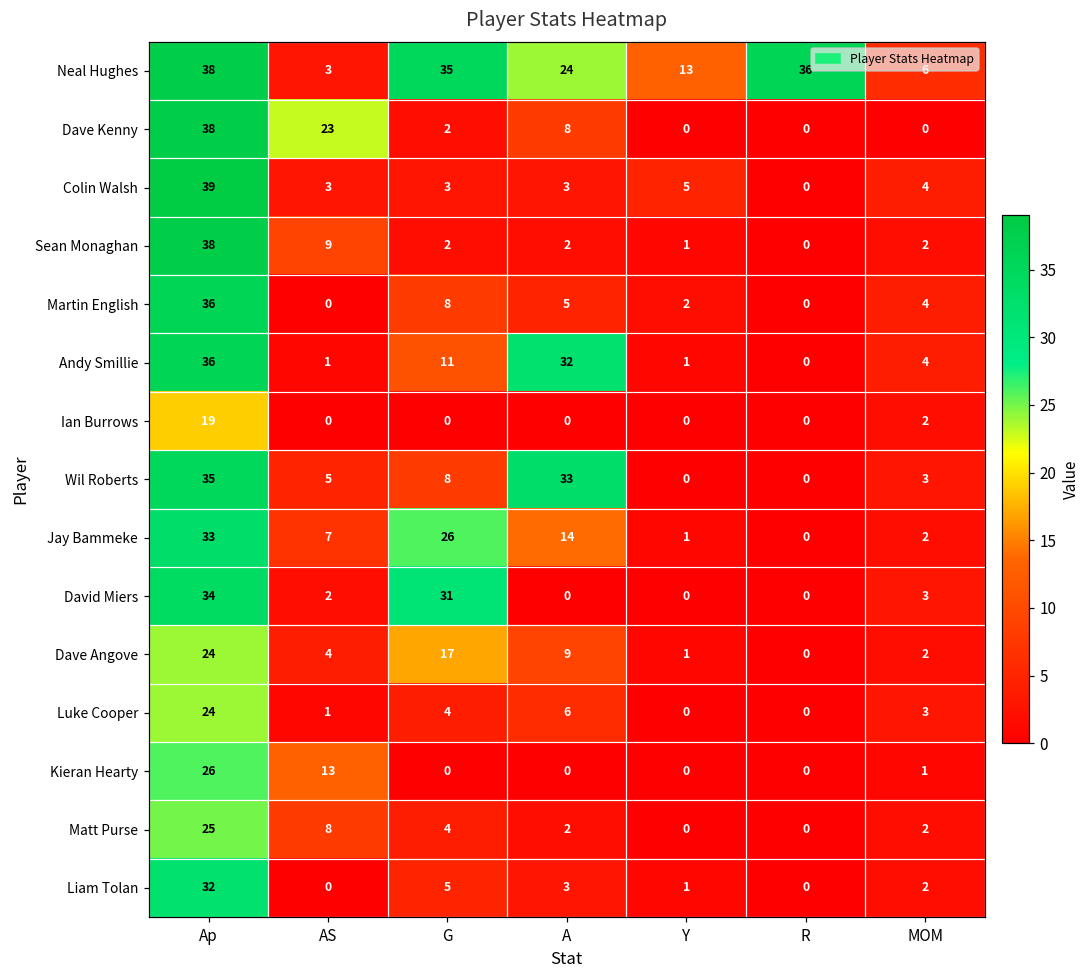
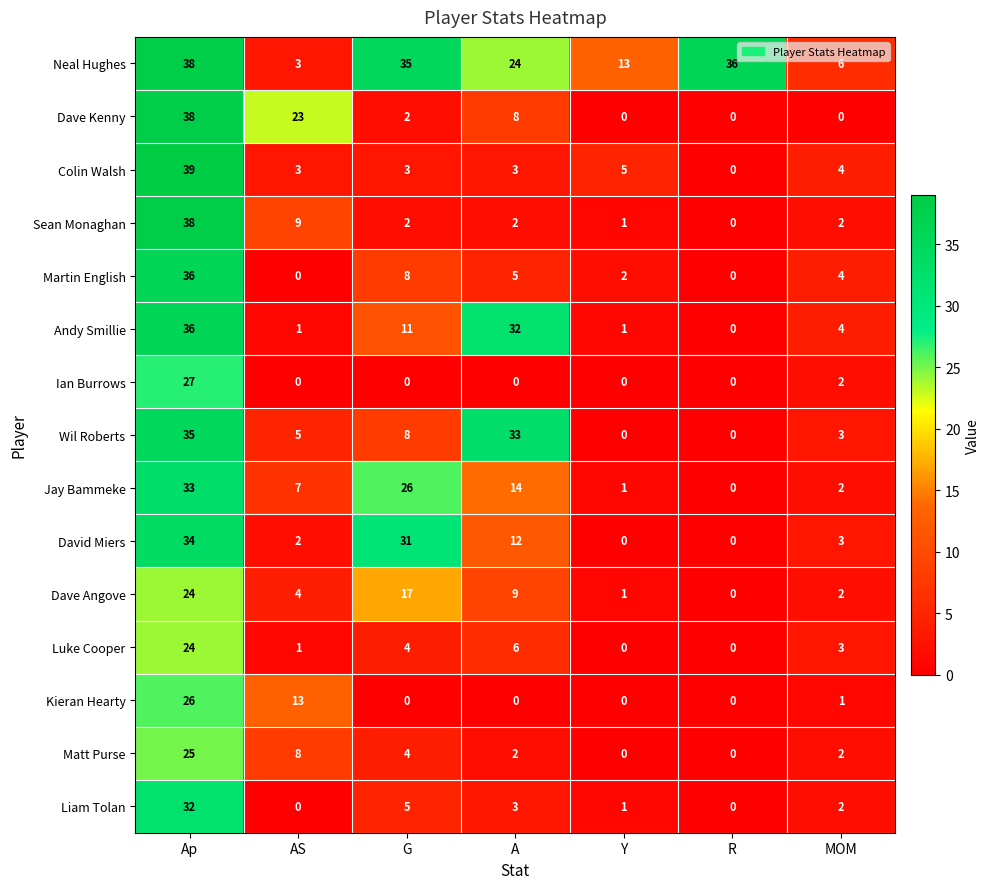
Ian Burrows, Ap: 19 -> 27
David Miers, A: 0 -> 12
